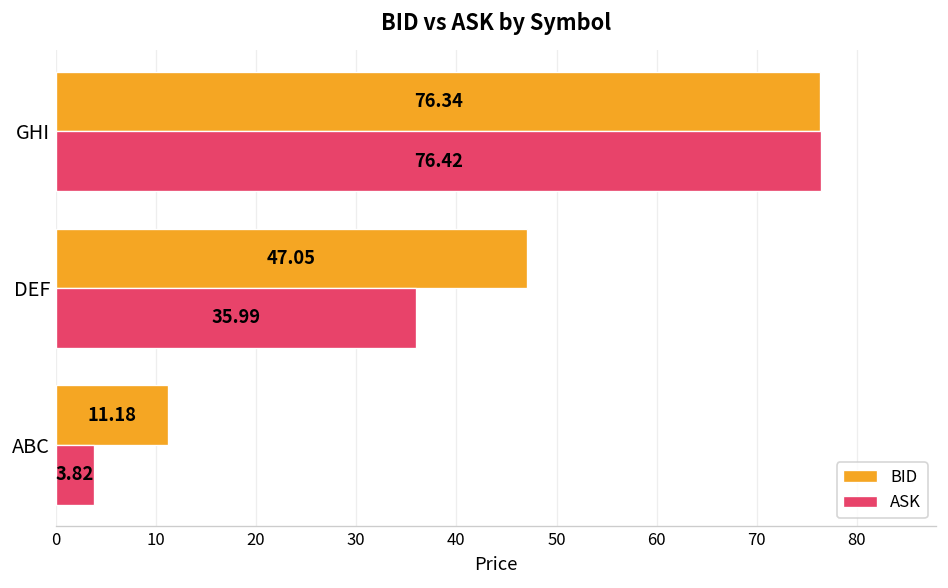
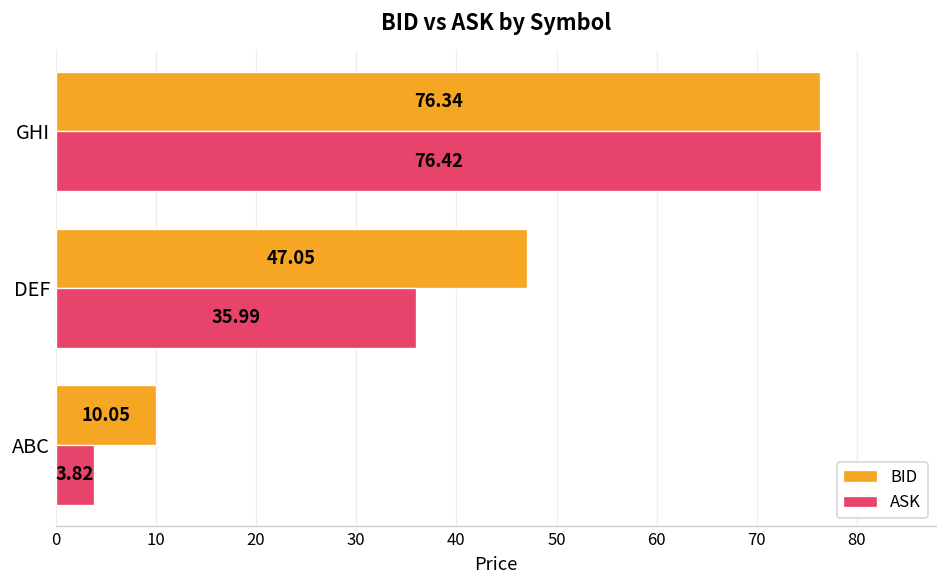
BID, ABC: 11.18 -> 10.05
